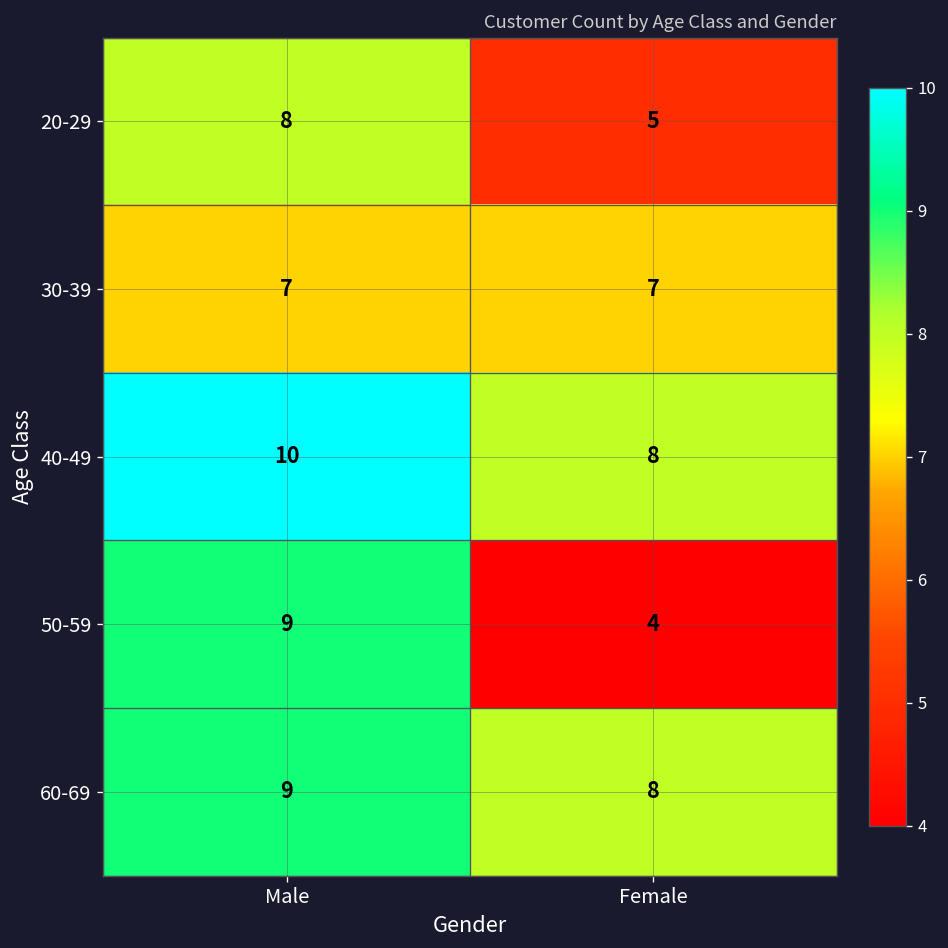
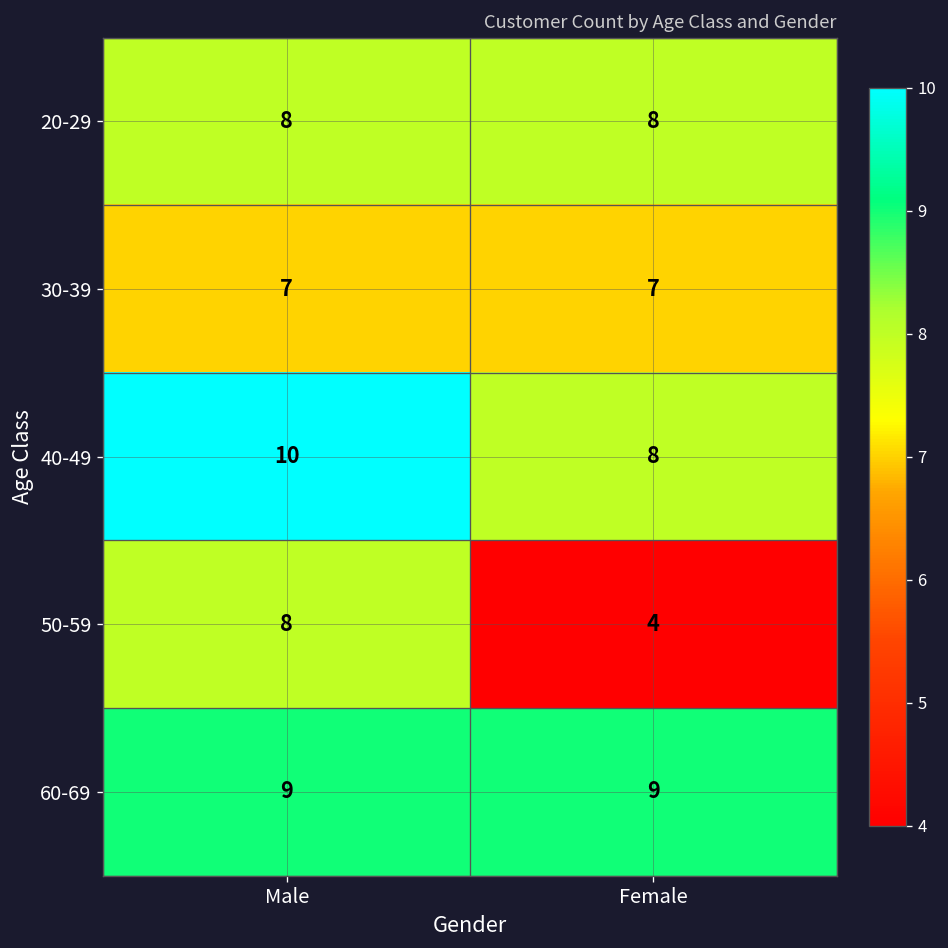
20-29, Female: 5 -> 8
50-59, Male: 9 -> 8
60-69, Female: 8 -> 9
